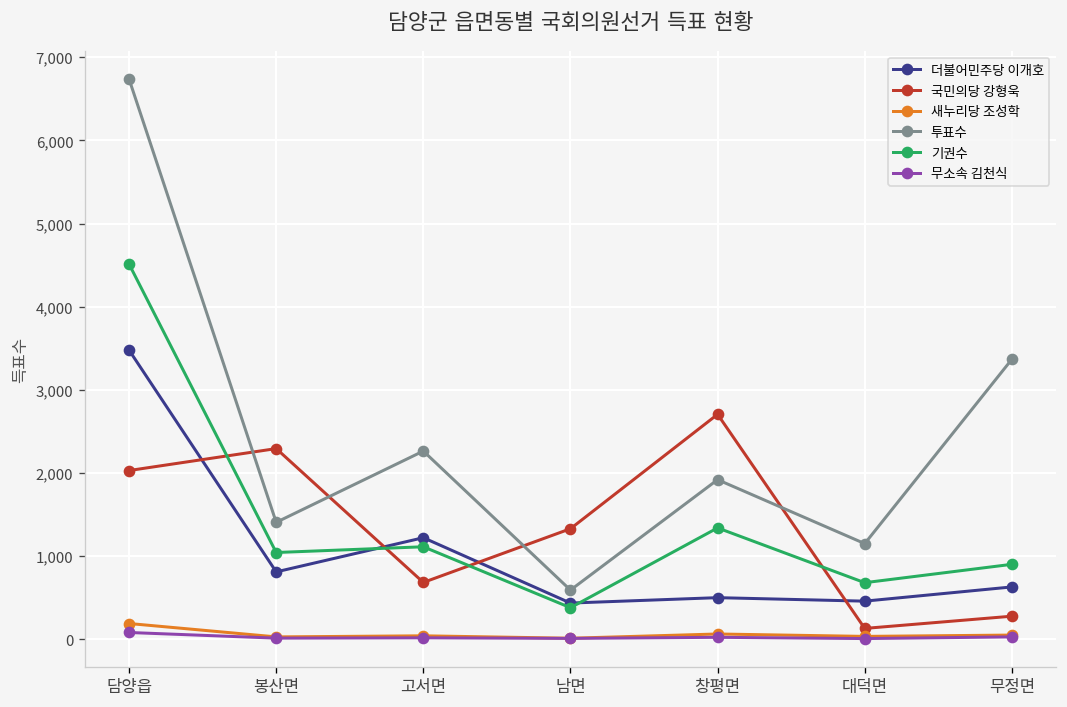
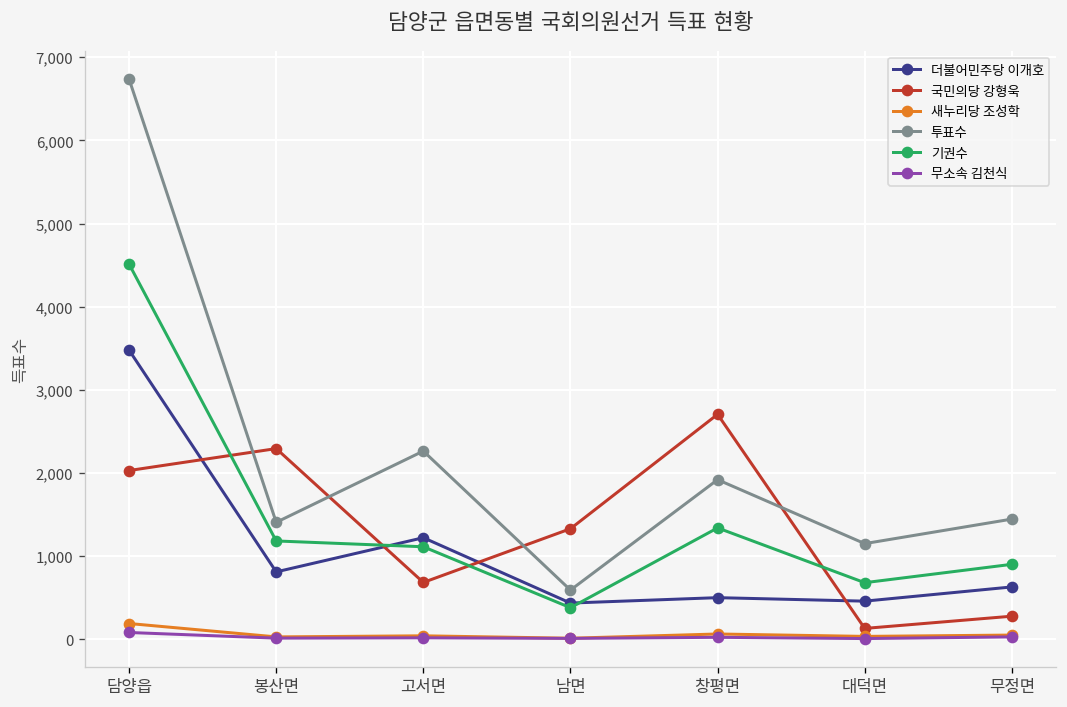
기권수, 봉산면: 1,000 -> 1,200
투표수, 무정면: 3,400 -> 1,400
